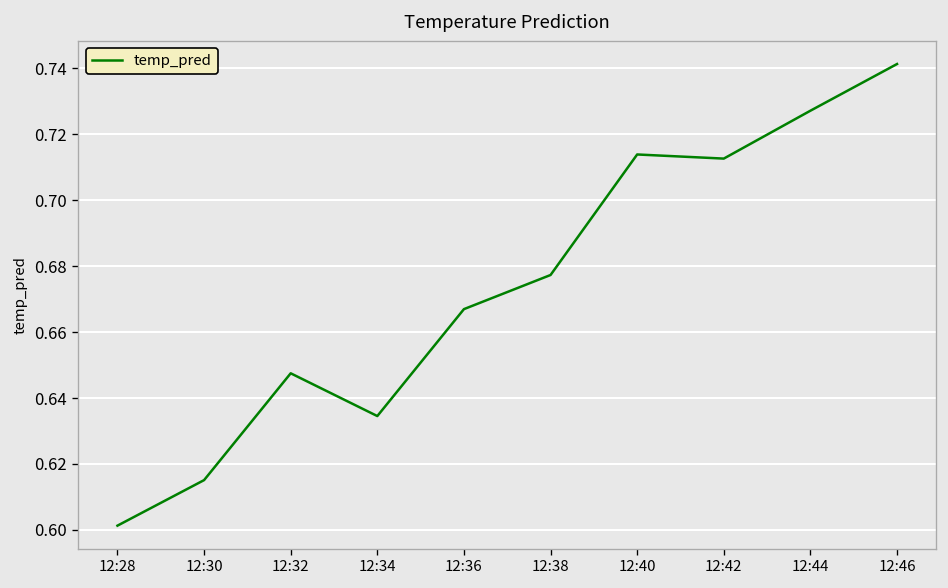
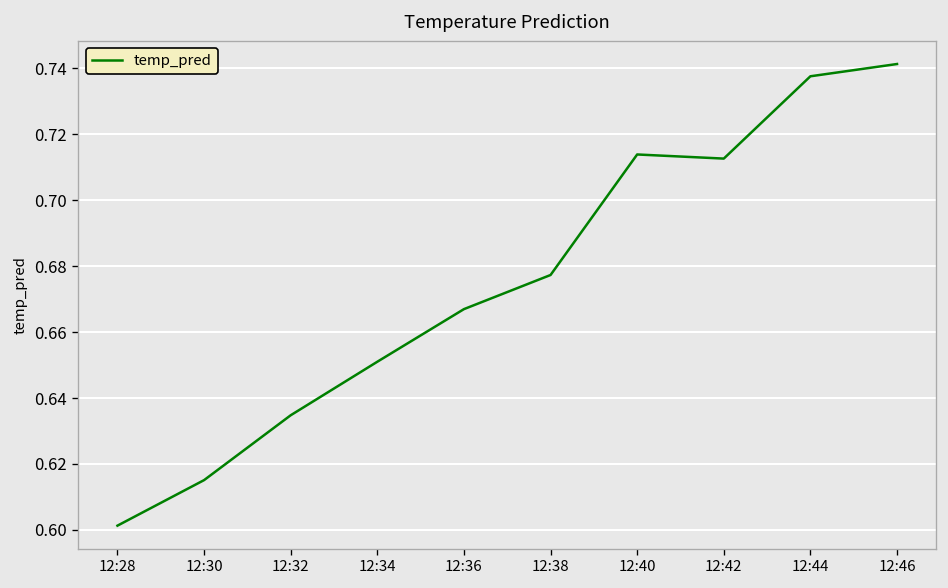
12:32: 0.648 -> 0.635
12:34: 0.635 -> 0.651
12:44: 0.727 -> 0.738
